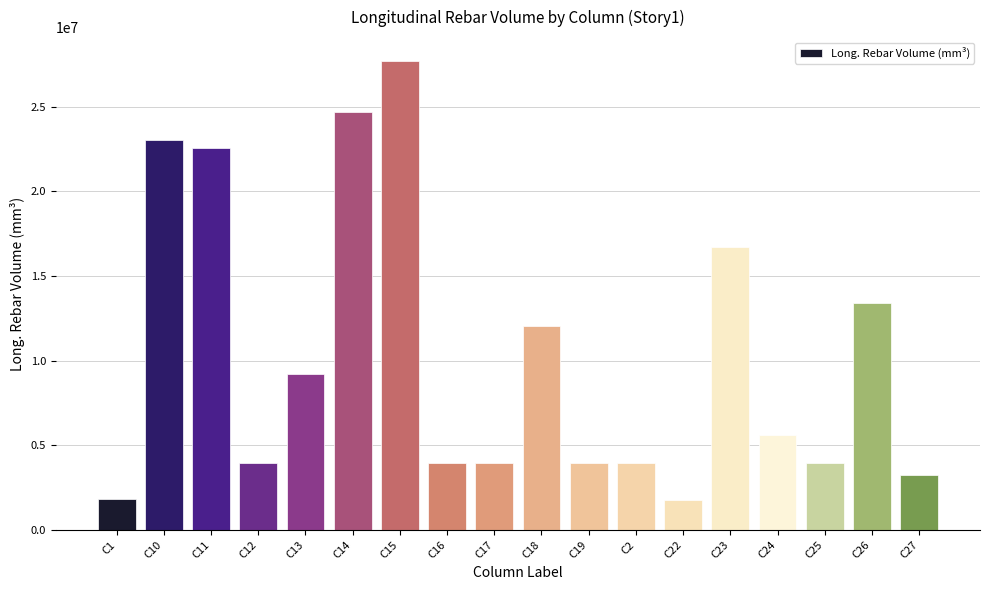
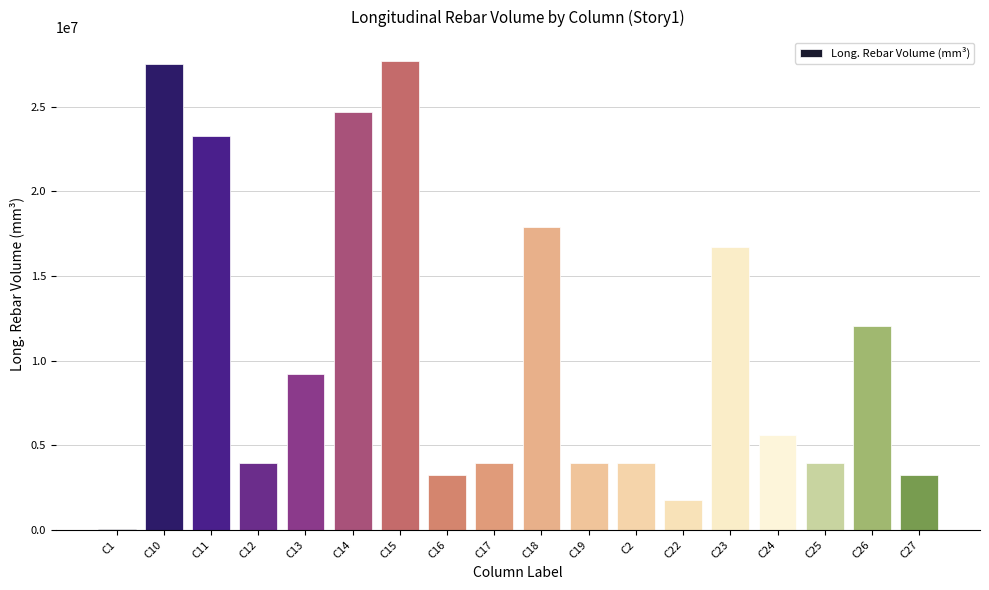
C1: 1800000 -> 100000
C10: 23000000 -> 27500000
C11: 22600000 -> 23300000
C16: 3900000 -> 3200000
C18: 12100000 -> 17900000
C26: 13400000 -> 12100000
